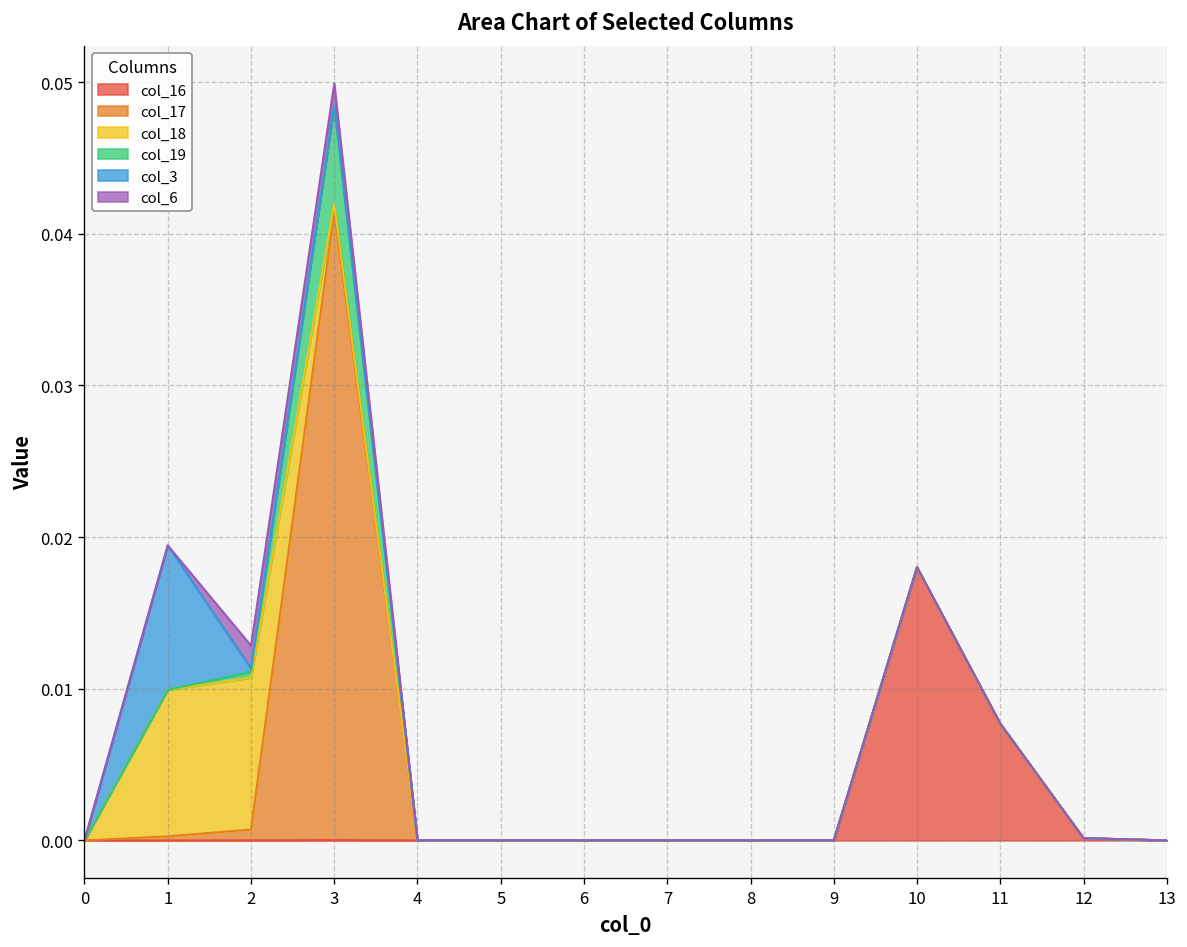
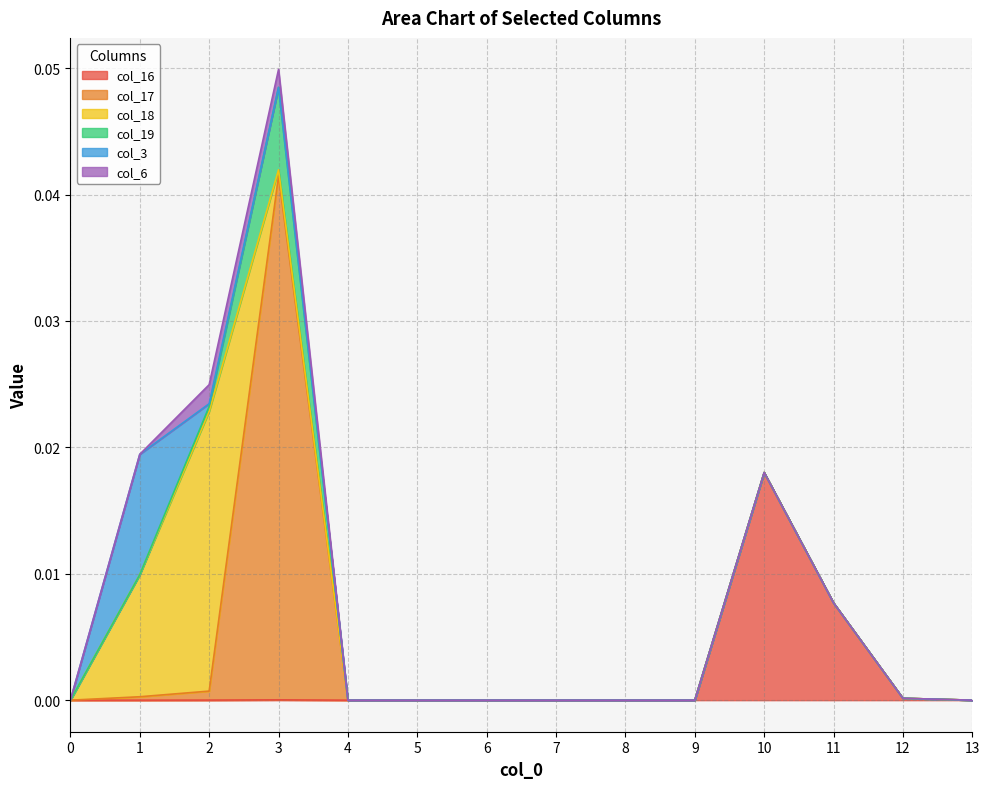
col_18, 2: 0.0100 -> 0.0221
